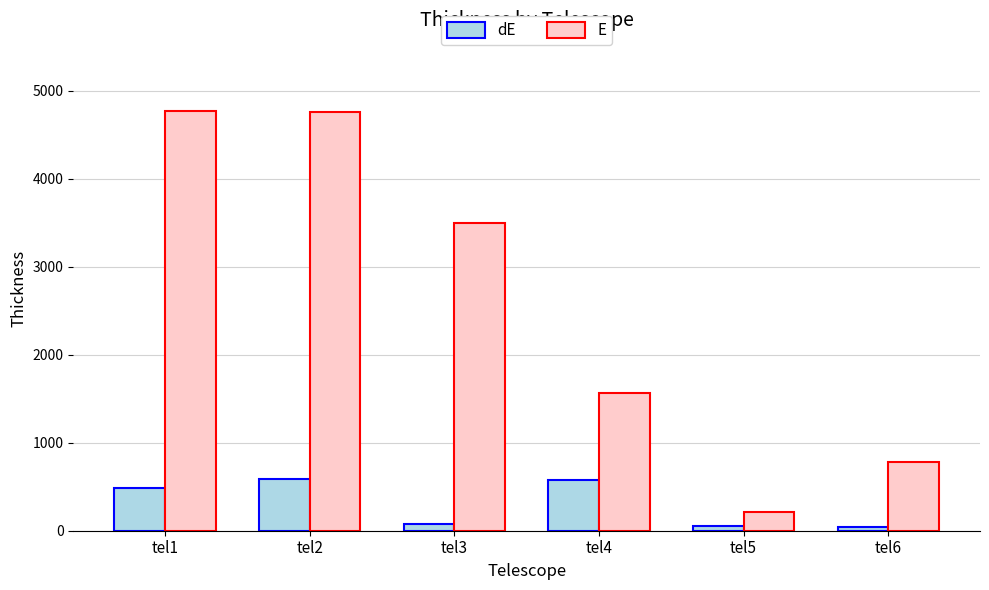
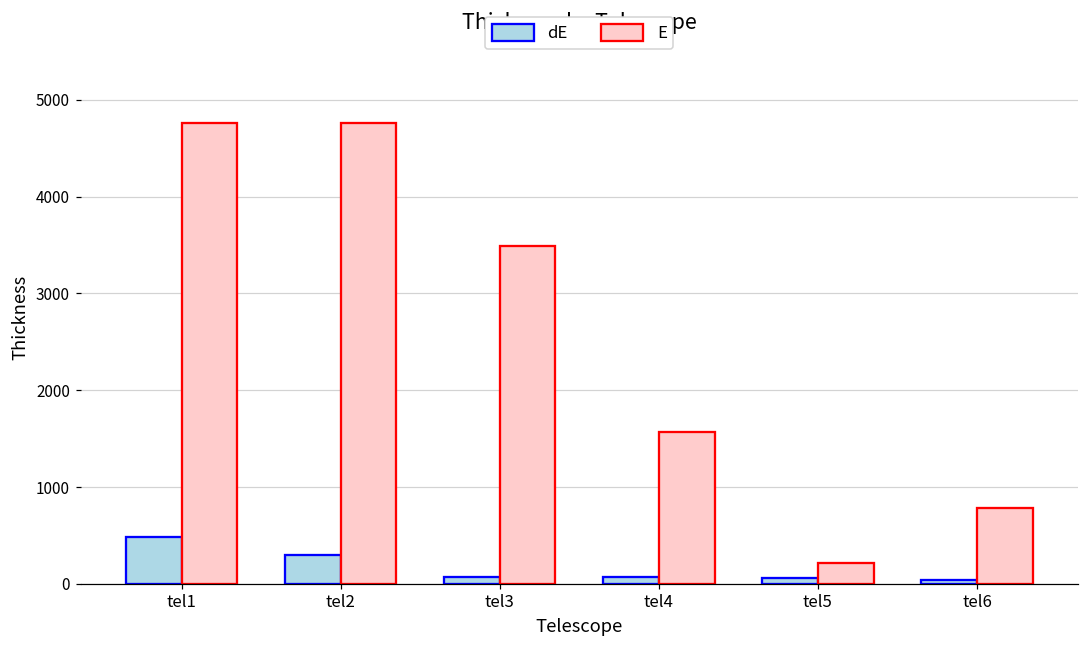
dE, tel2: 600 -> 300
dE, tel4: 600 -> 100
